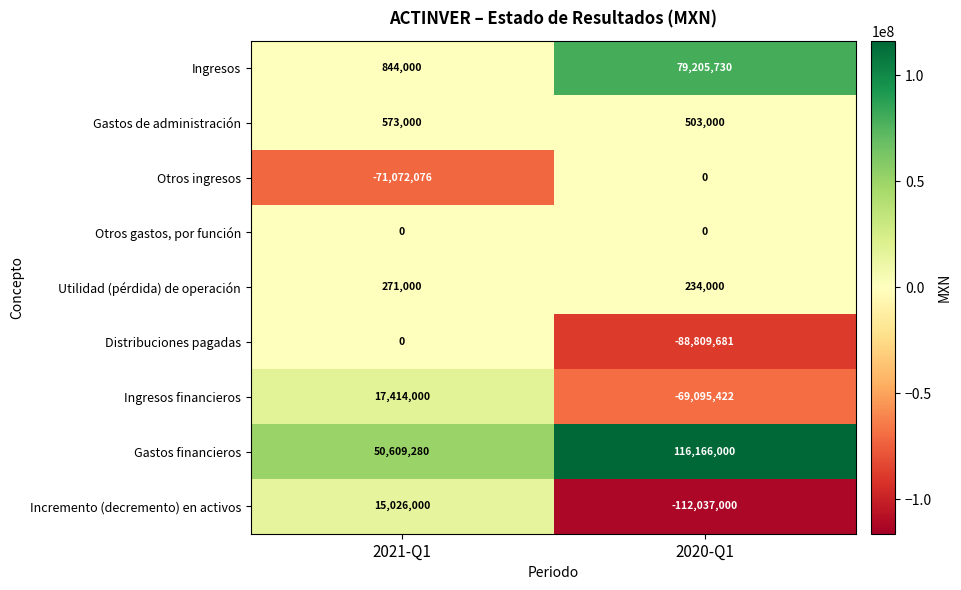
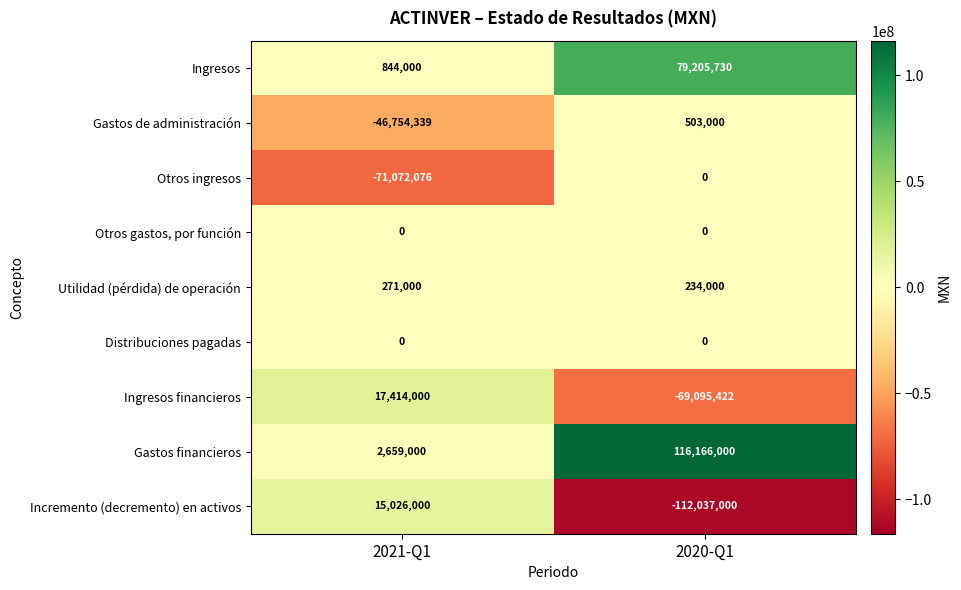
Gastos de administración, 2021-Q1: 573,000 -> -46,754,339
Distribuciones pagadas, 2020-Q1: -88,809,681 -> 0
Gastos financieros, 2021-Q1: 50,609,280 -> 2,659,000
